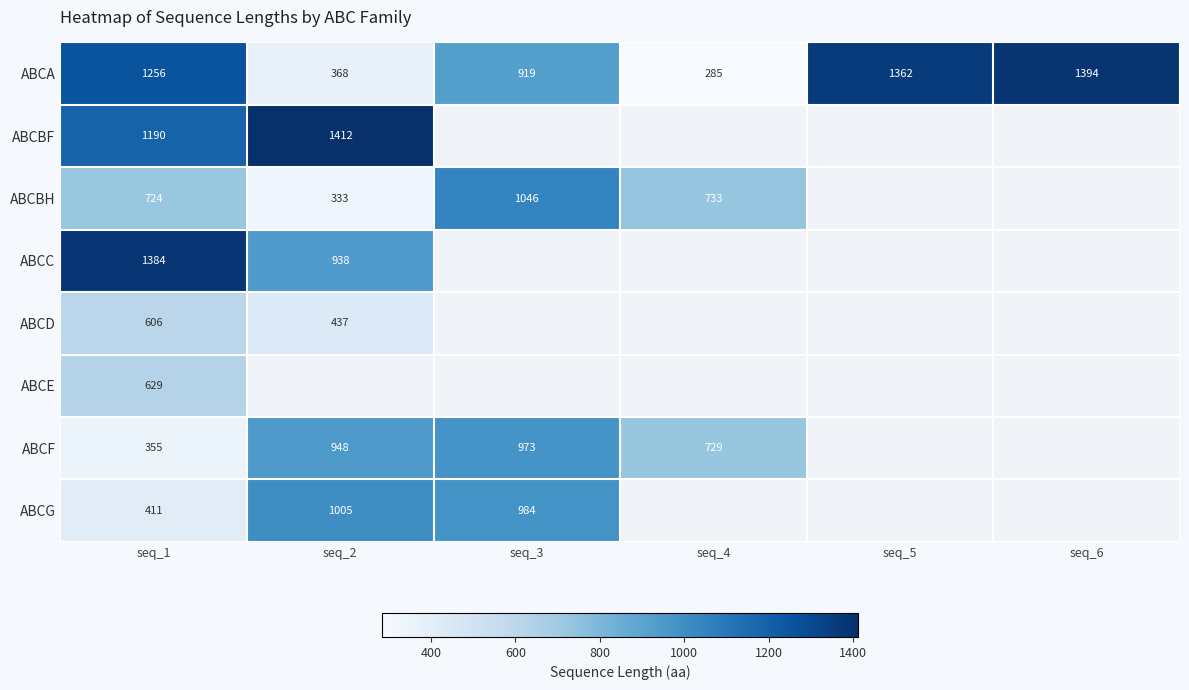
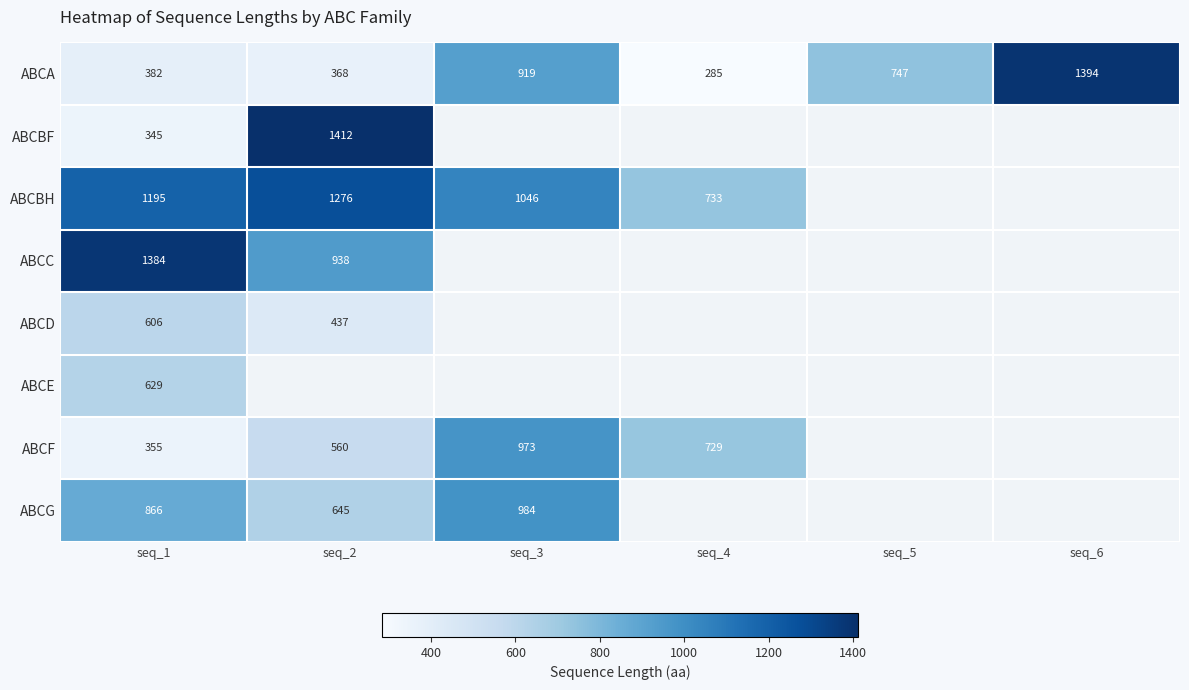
ABCA, seq_1: 1256 -> 382
ABCA, seq_5: 1362 -> 747
ABCBF, seq_1: 1190 -> 345
ABCBH, seq_1: 724 -> 1195
ABCBH, seq_2: 333 -> 1276
ABCF, seq_2: 948 -> 560
ABCG, seq_1: 411 -> 866
ABCG, seq_2: 1005 -> 645
